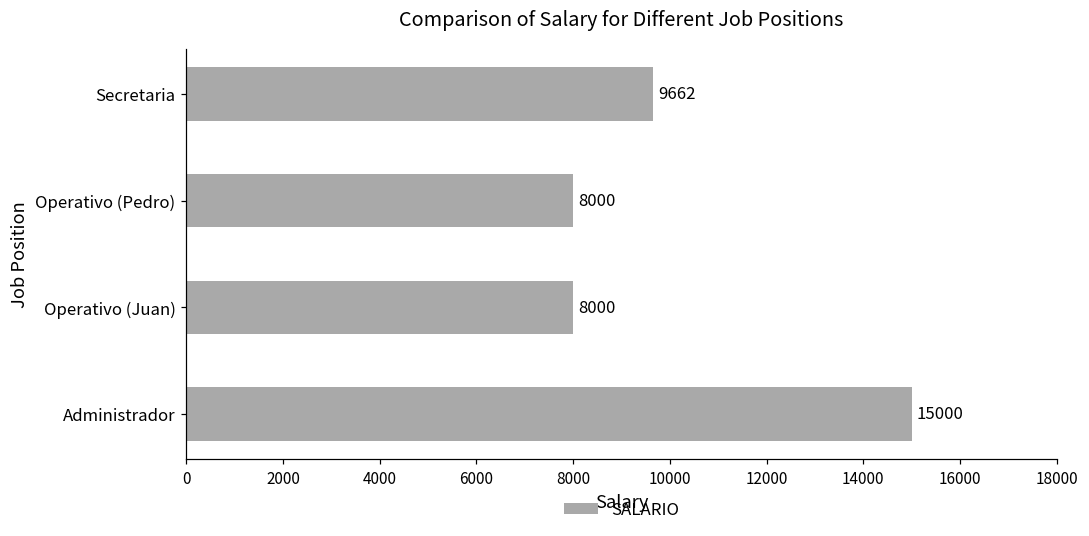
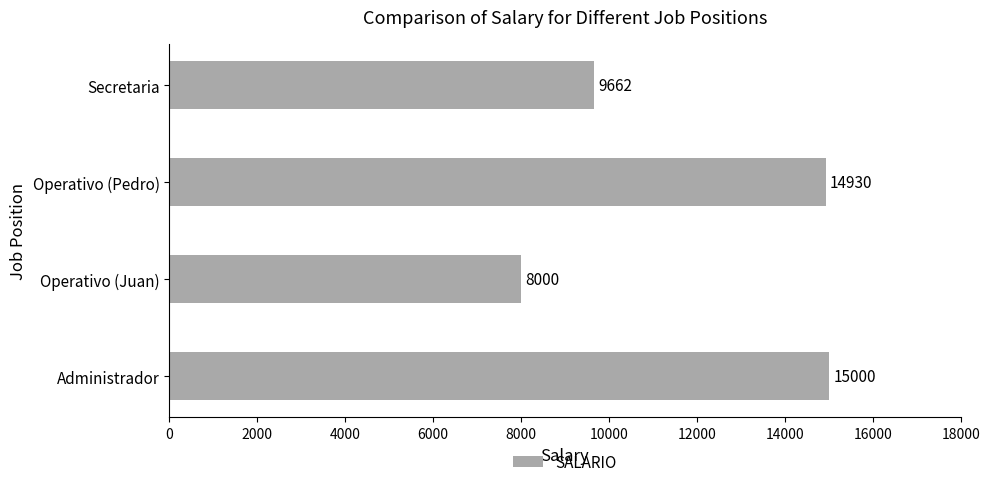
Operativo (Pedro): 8000 -> 14930
